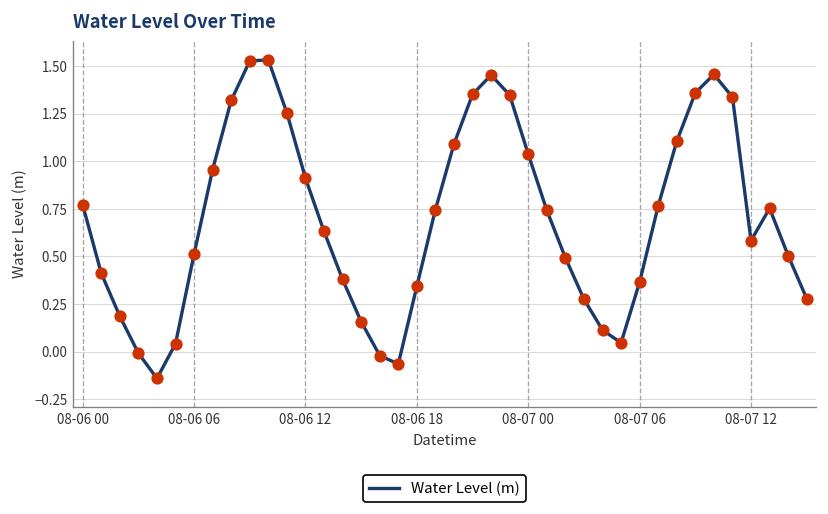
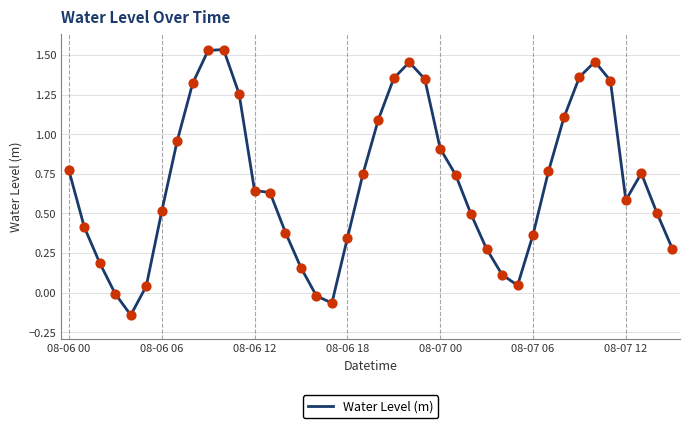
08-06 12: 0.91 -> 0.64
08-07 00: 1.04 -> 0.91
